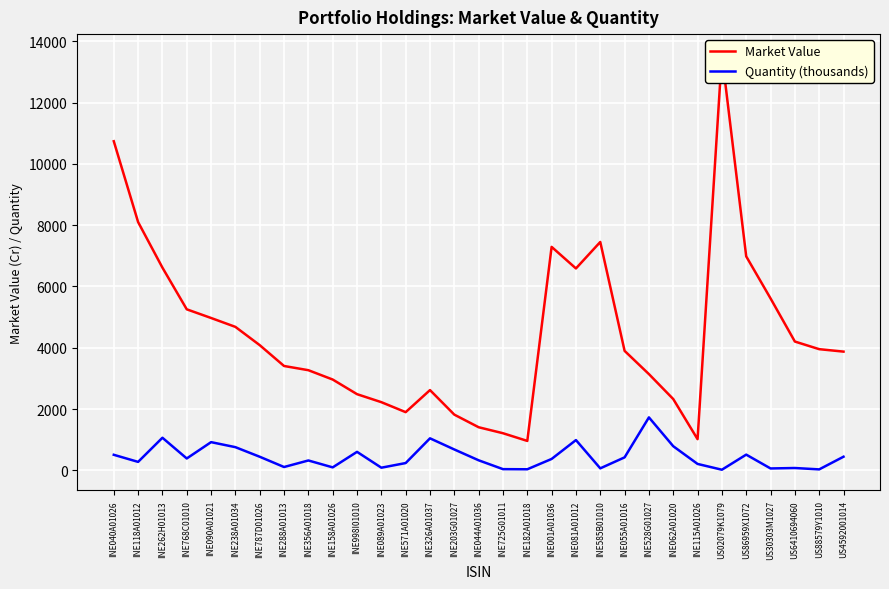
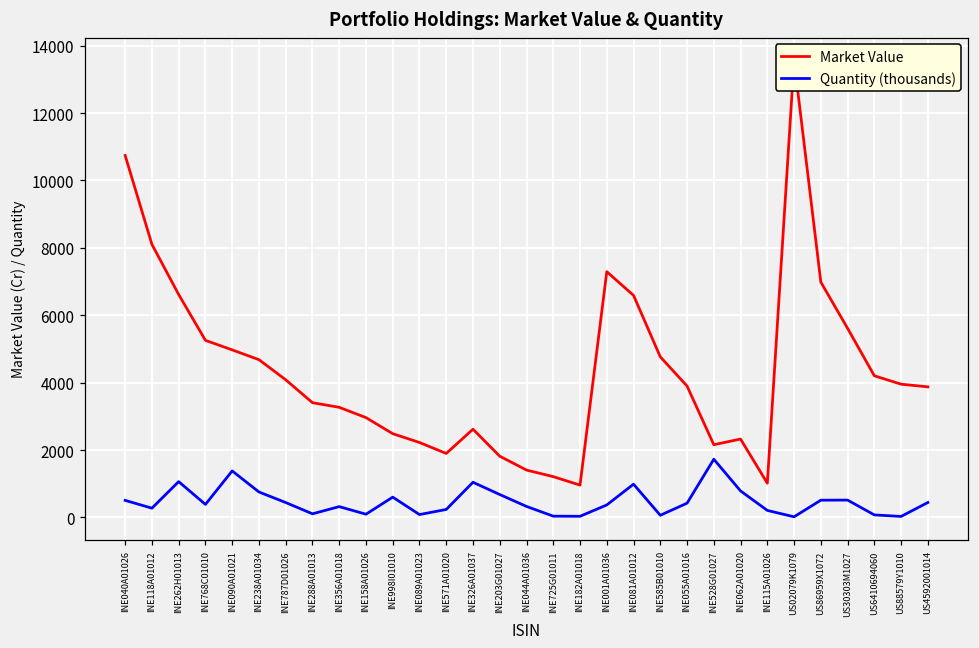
Quantity (thousands), INE090A01021: 900 -> 1400
Market Value, INE585B01010: 7500 -> 4800
Market Value, INE528G01027: 3100 -> 2200
Quantity (thousands), US30303M1027: 100 -> 500
